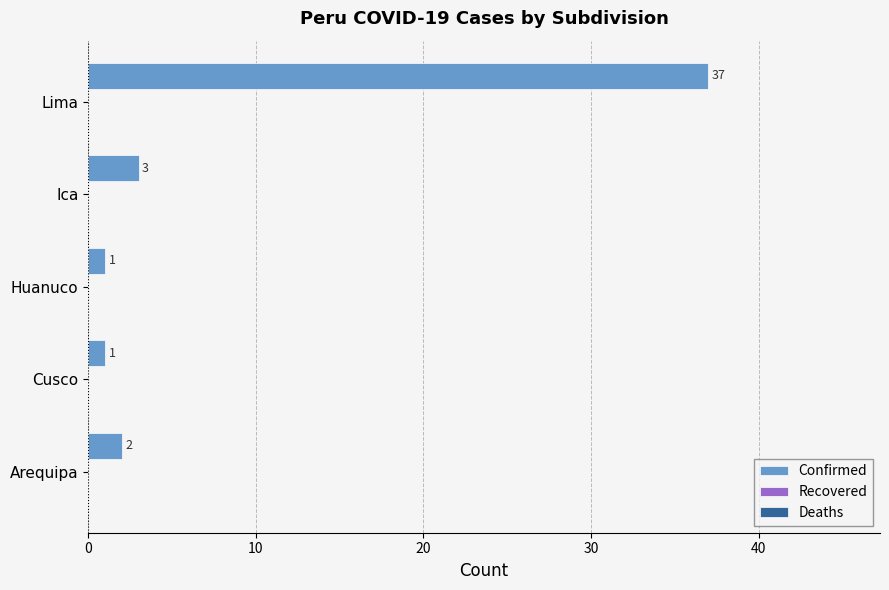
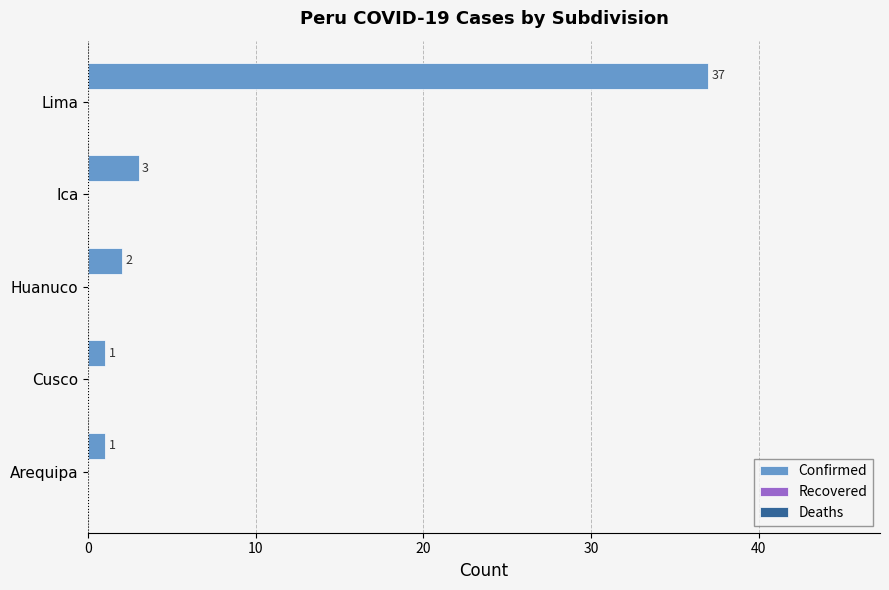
Confirmed, Huanuco: 1 -> 2
Confirmed, Arequipa: 2 -> 1
